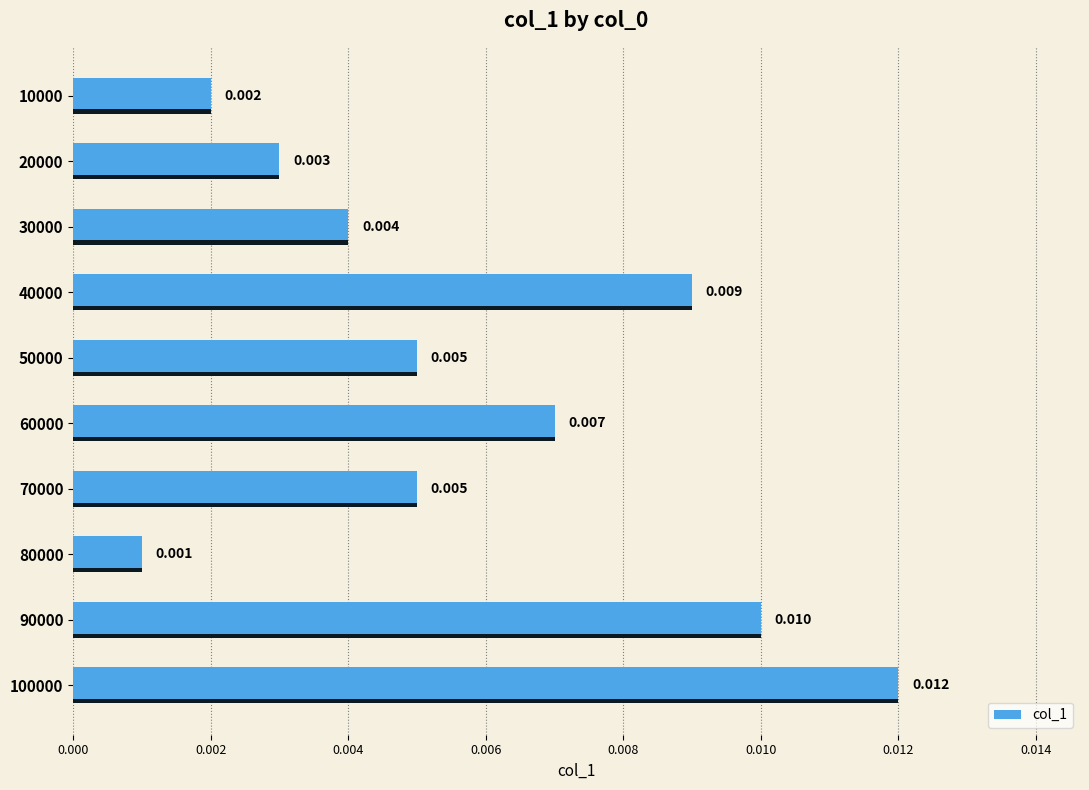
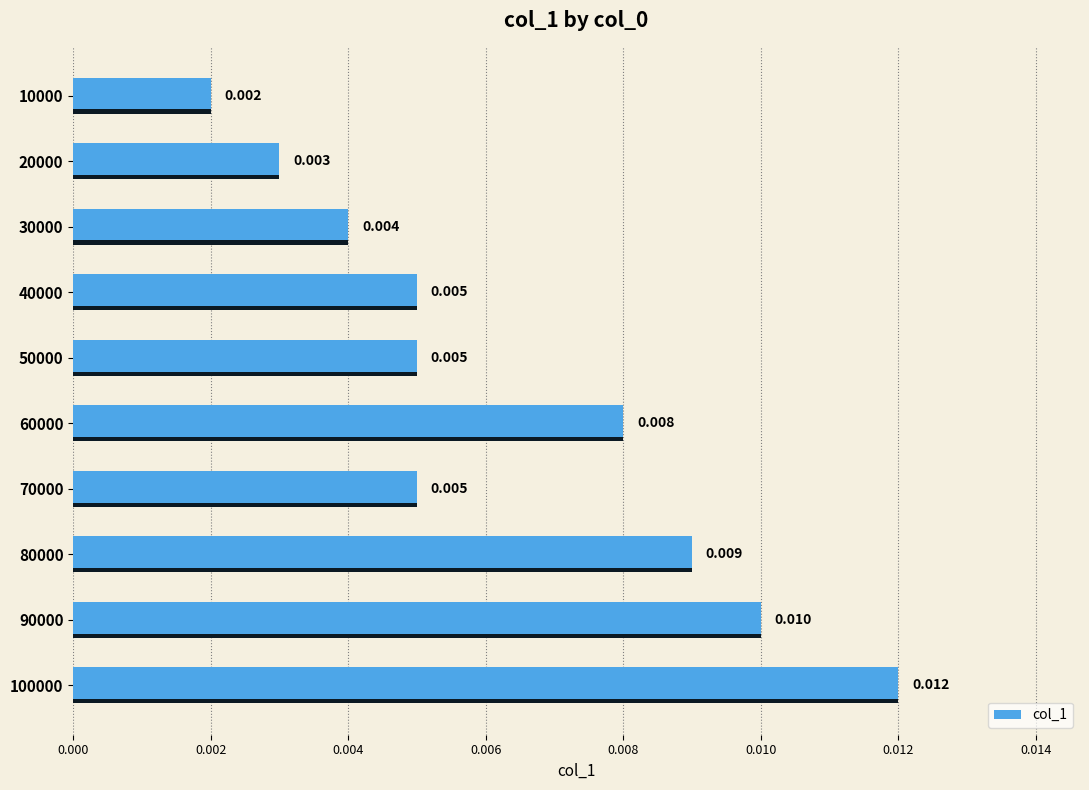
40000: 0.009 -> 0.005
60000: 0.007 -> 0.008
80000: 0.001 -> 0.009
